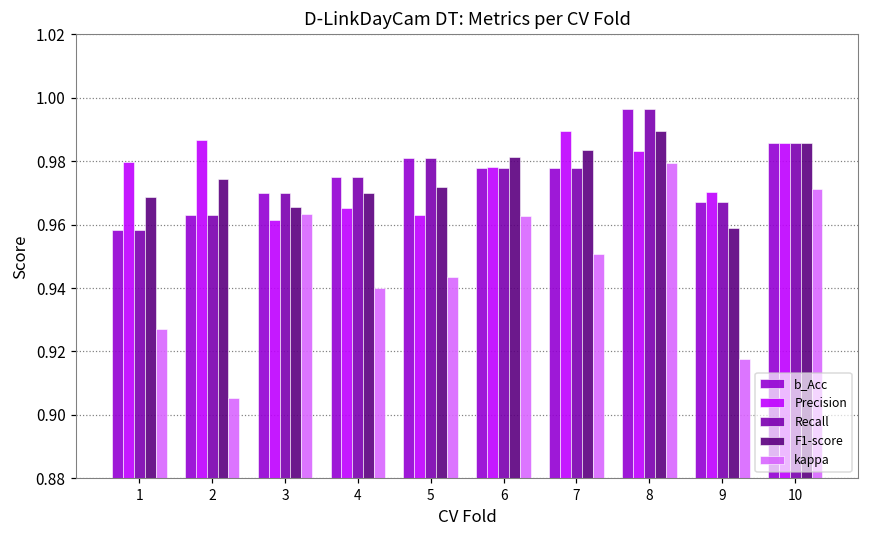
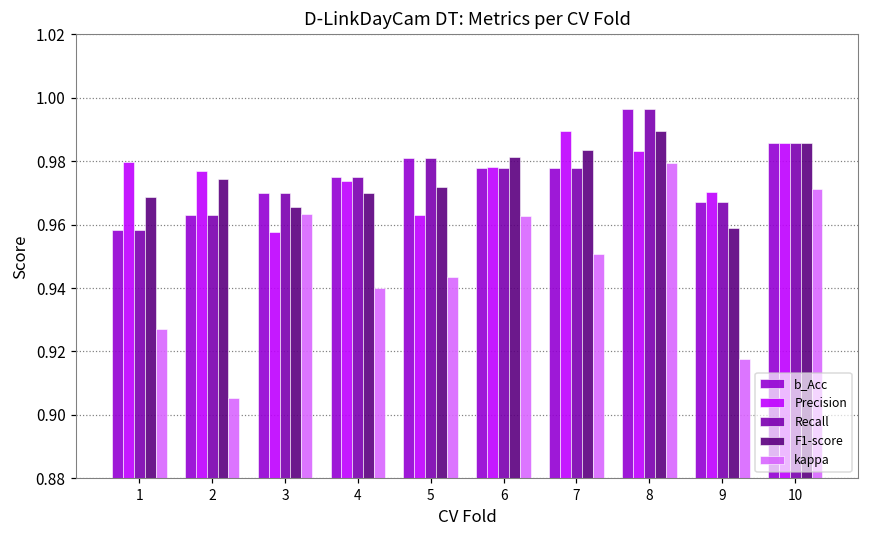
Precision, 2: 0.987 -> 0.977
Precision, 3: 0.962 -> 0.958
Precision, 4: 0.965 -> 0.974
